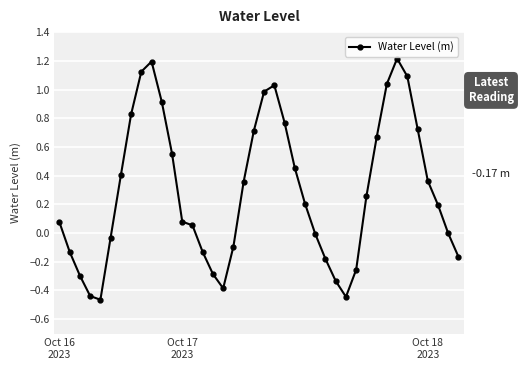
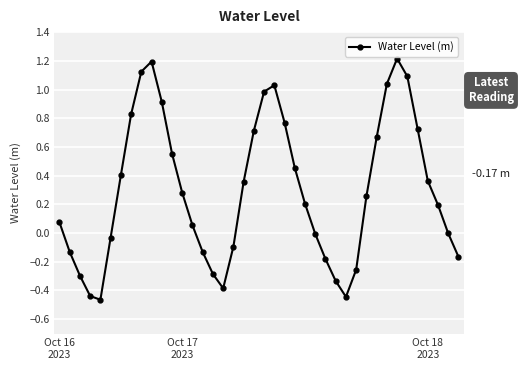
Oct 17 2023: 0.08 -> 0.28
